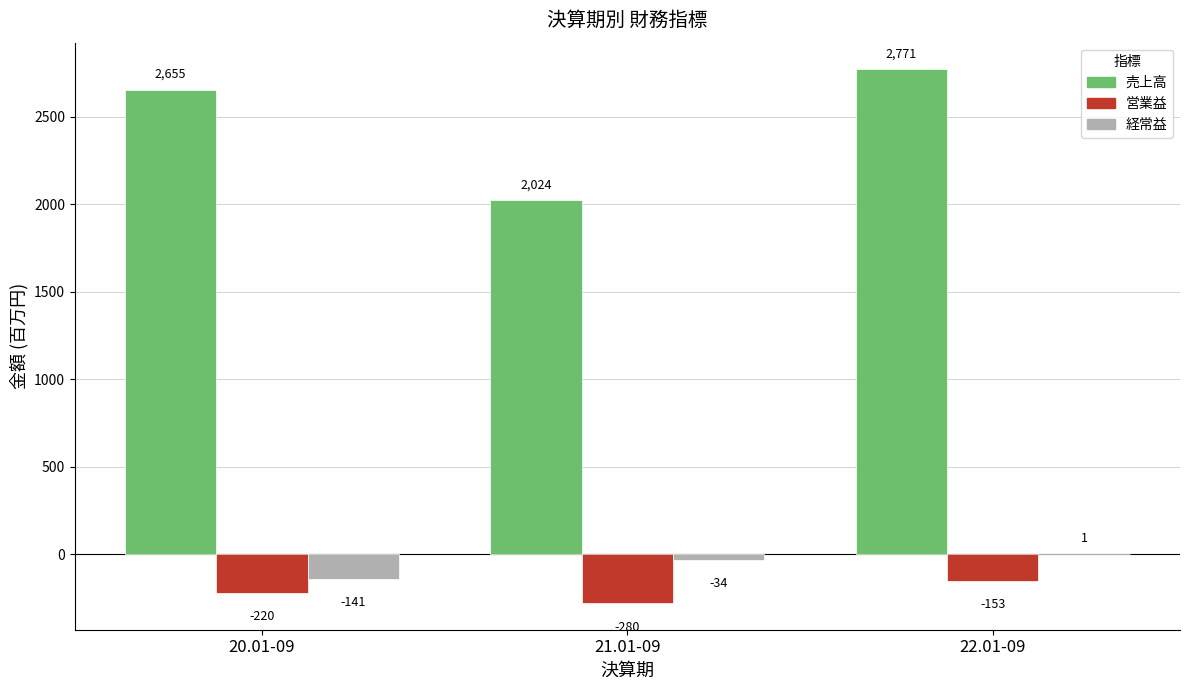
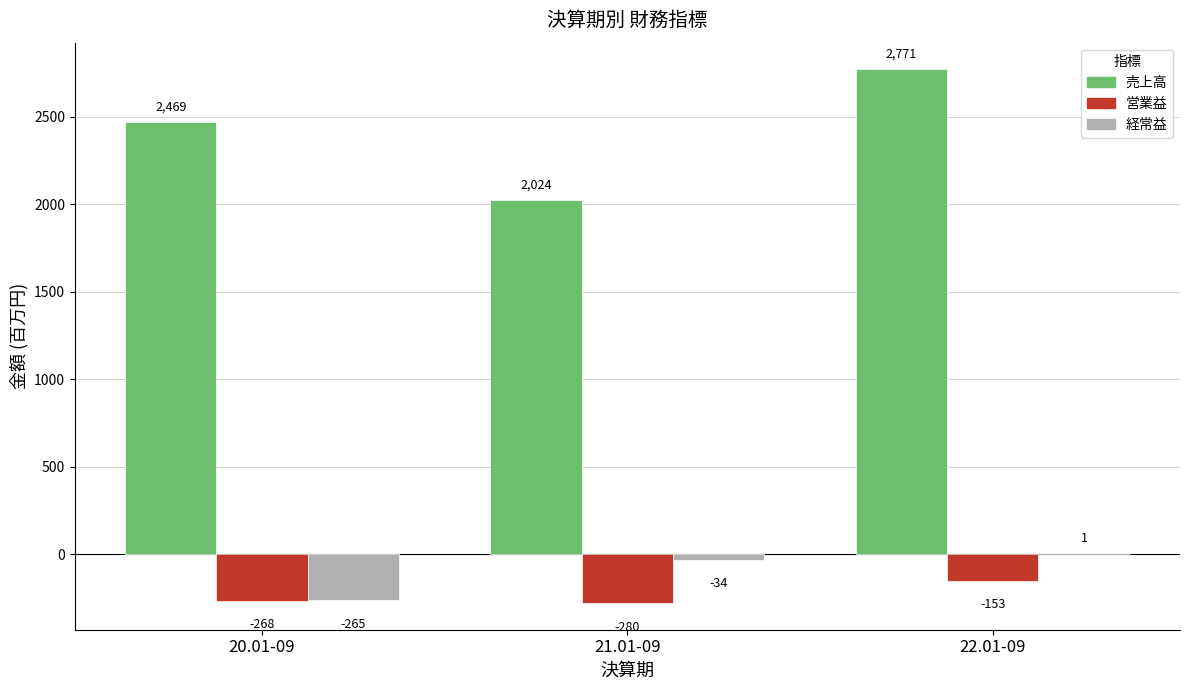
売上高, 20.01-09: 2,655 -> 2,469
営業益, 20.01-09: -220 -> -268
経常益, 20.01-09: -141 -> -265
